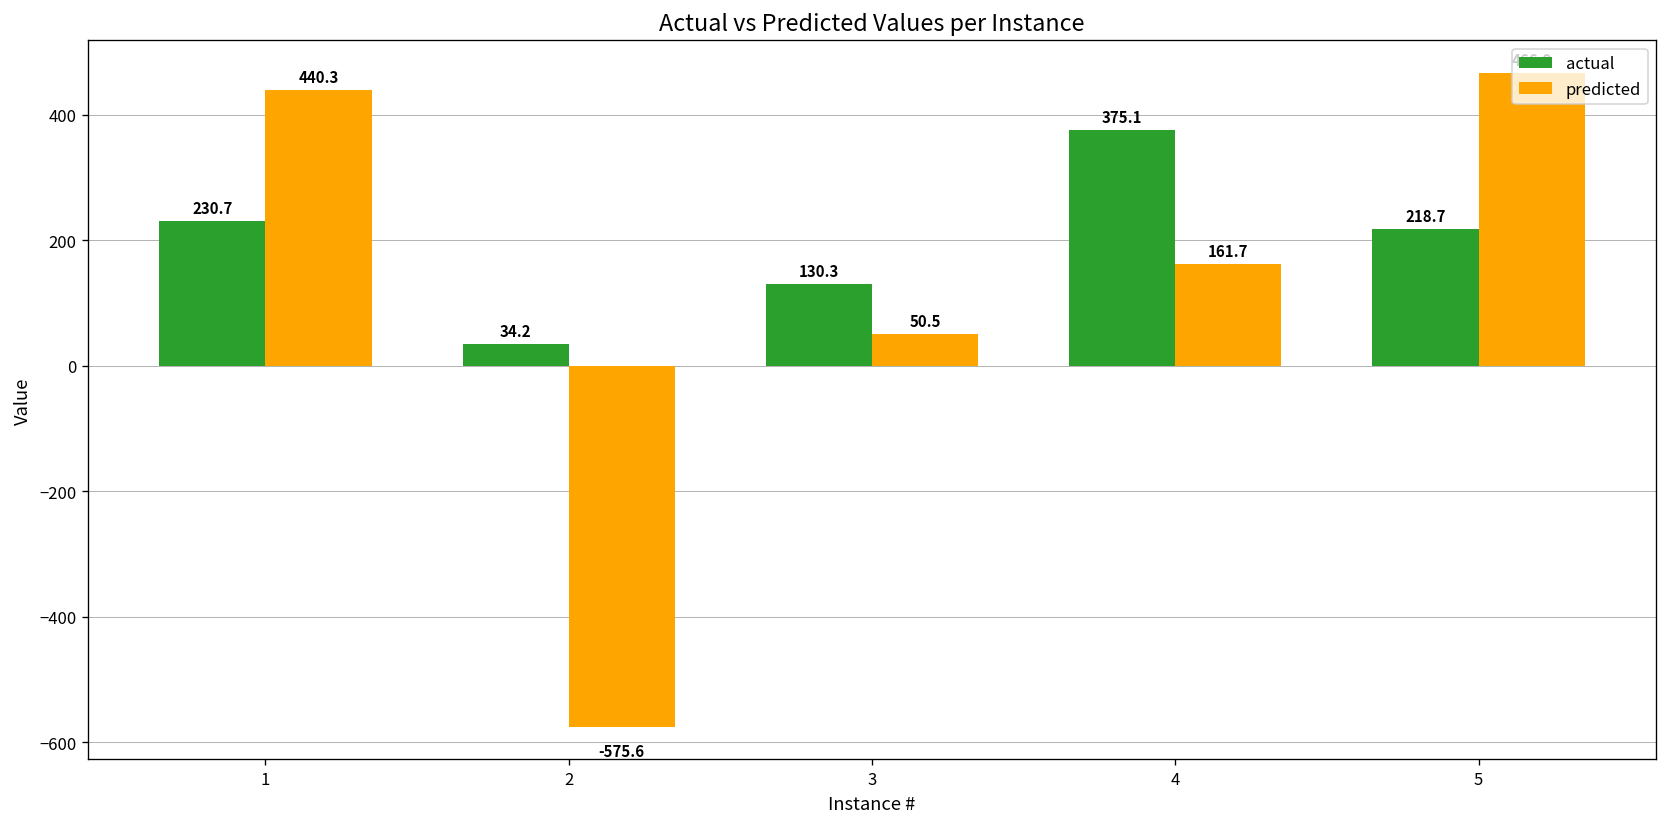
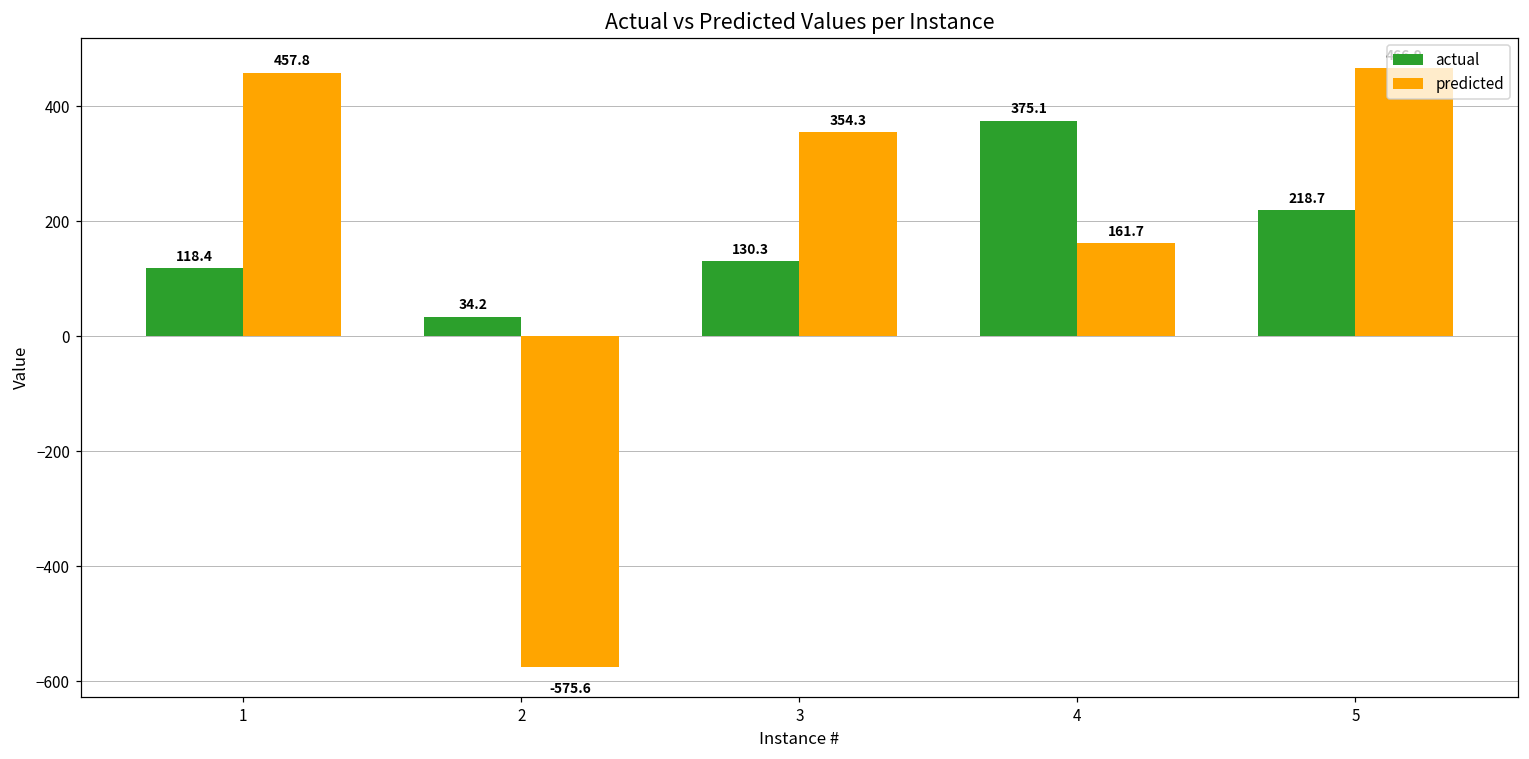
actual, 1: 230.7 -> 118.4
predicted, 1: 440.3 -> 457.8
predicted, 3: 50.5 -> 354.3
